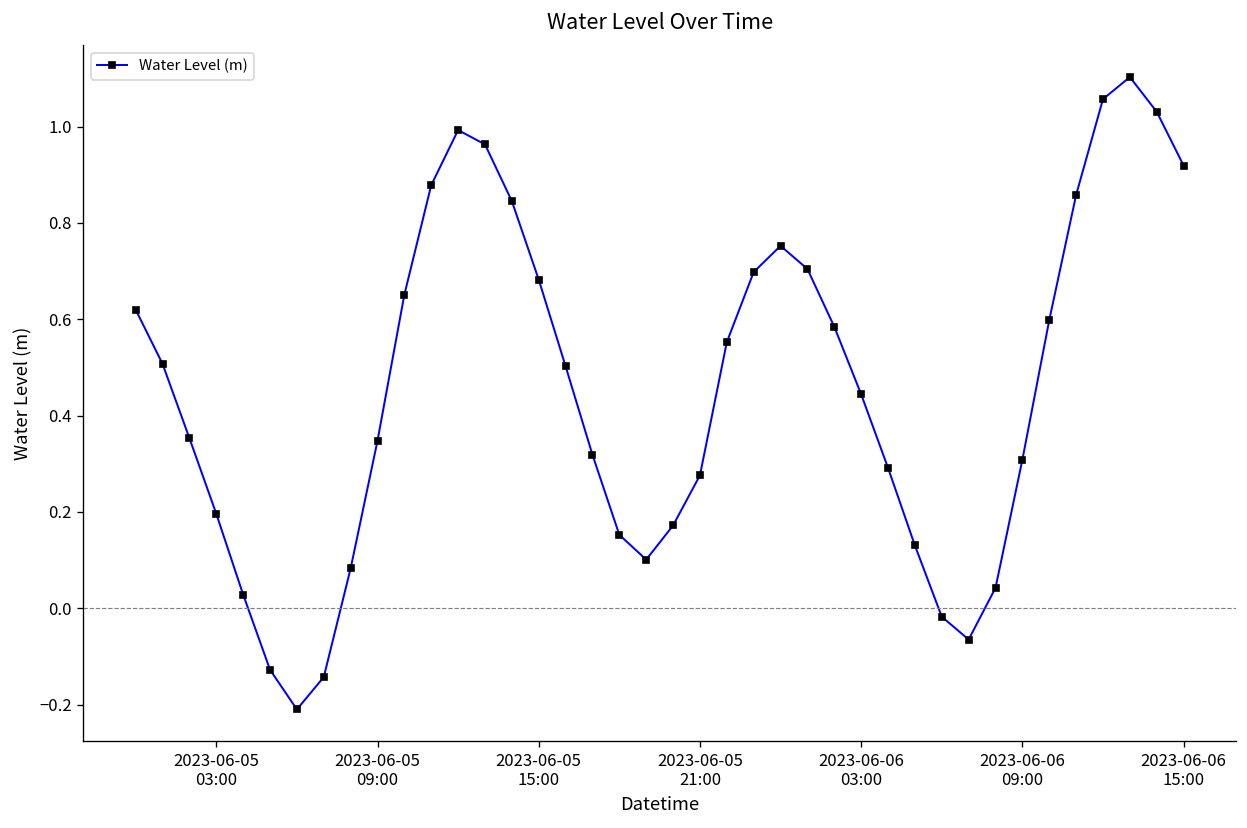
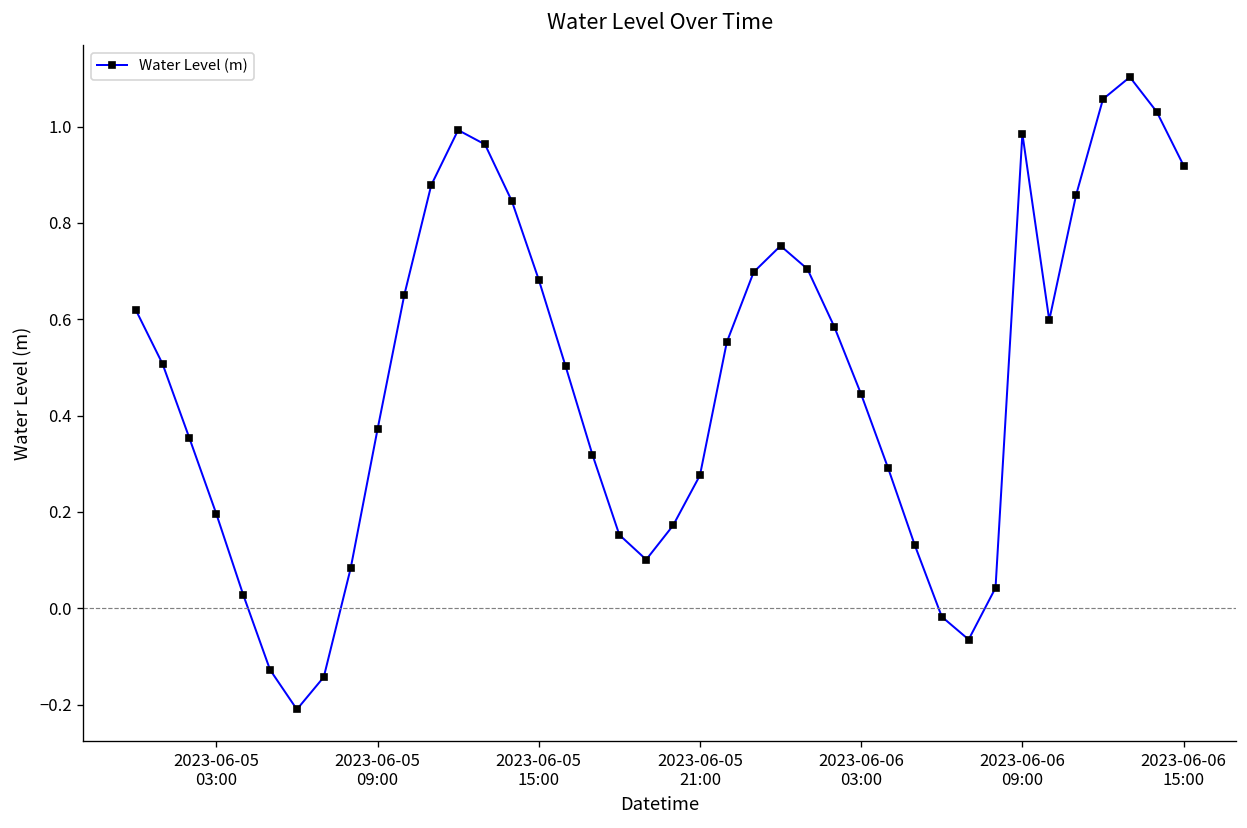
2023-06-05 09:00: 0.35 -> 0.37
2023-06-06 09:00: 0.31 -> 0.99
